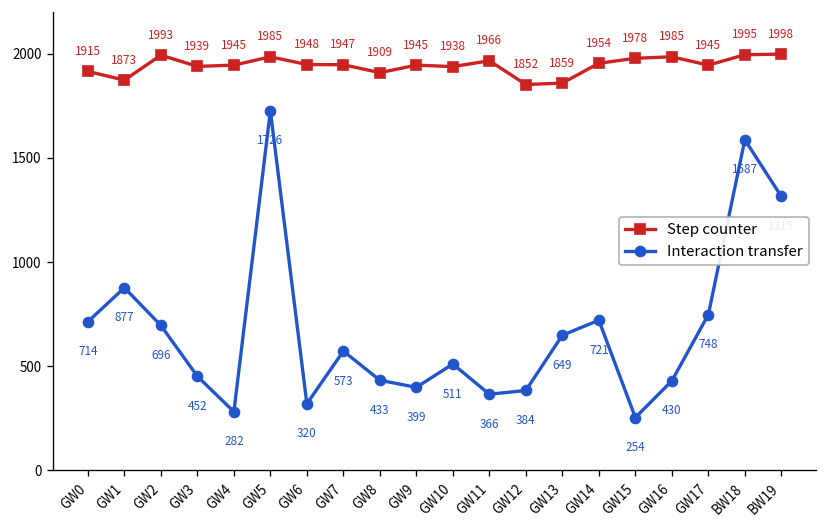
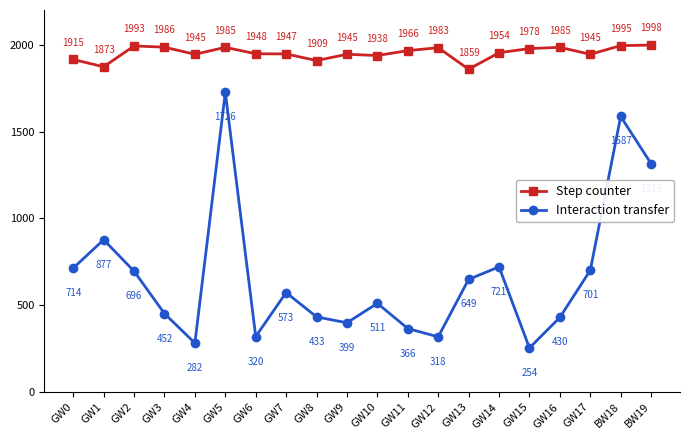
Step counter, GW3: 1939 -> 1986
Step counter, GW12: 1852 -> 1983
Interaction transfer, GW12: 384 -> 318
Interaction transfer, GW17: 748 -> 701
